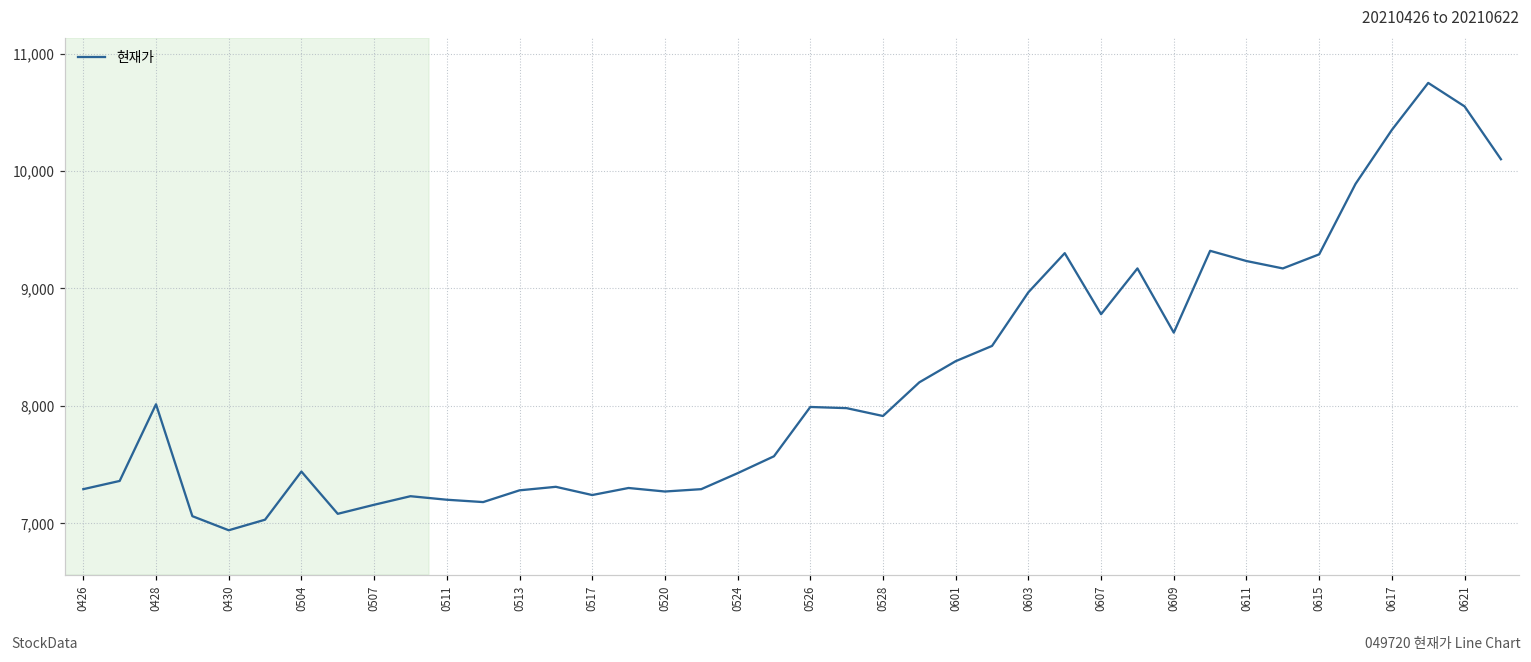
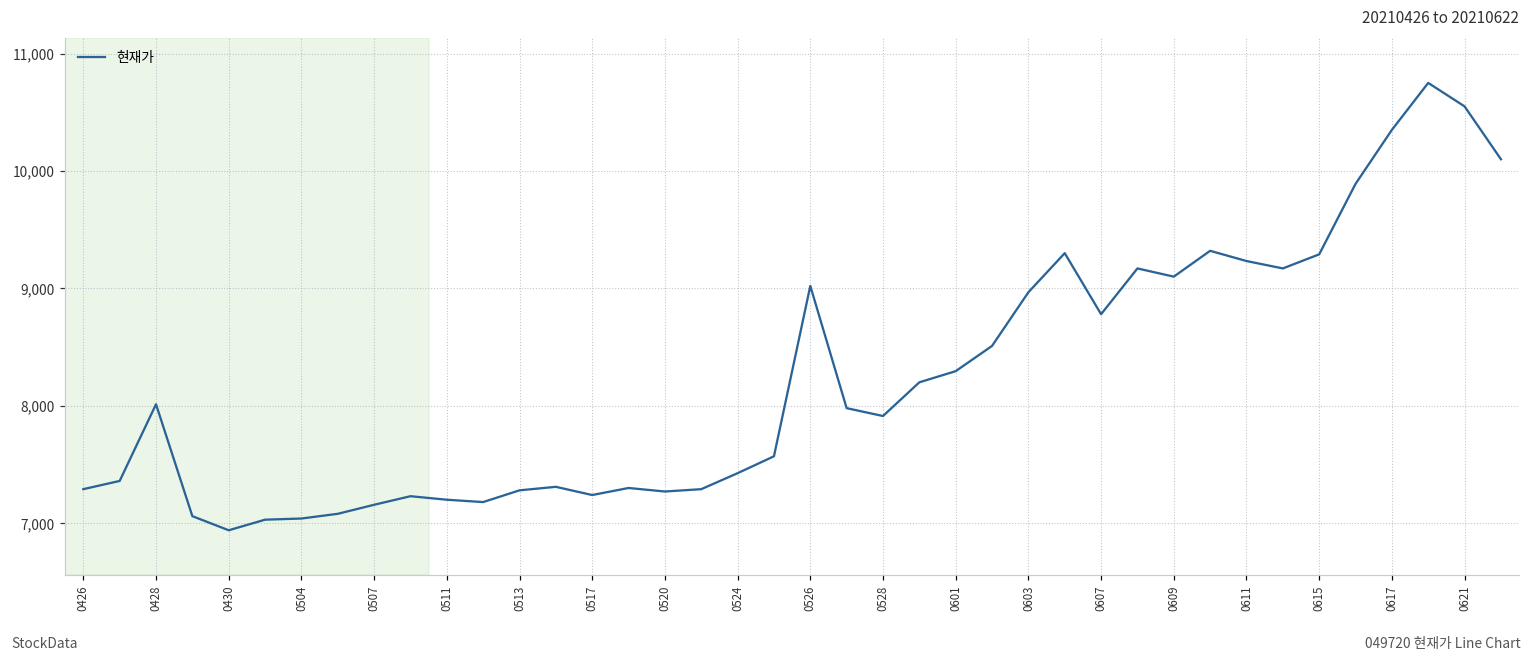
0504: 7,440 -> 7,040
0526: 7,990 -> 9,020
0601: 8,380 -> 8,300
0609: 8,620 -> 9,100
